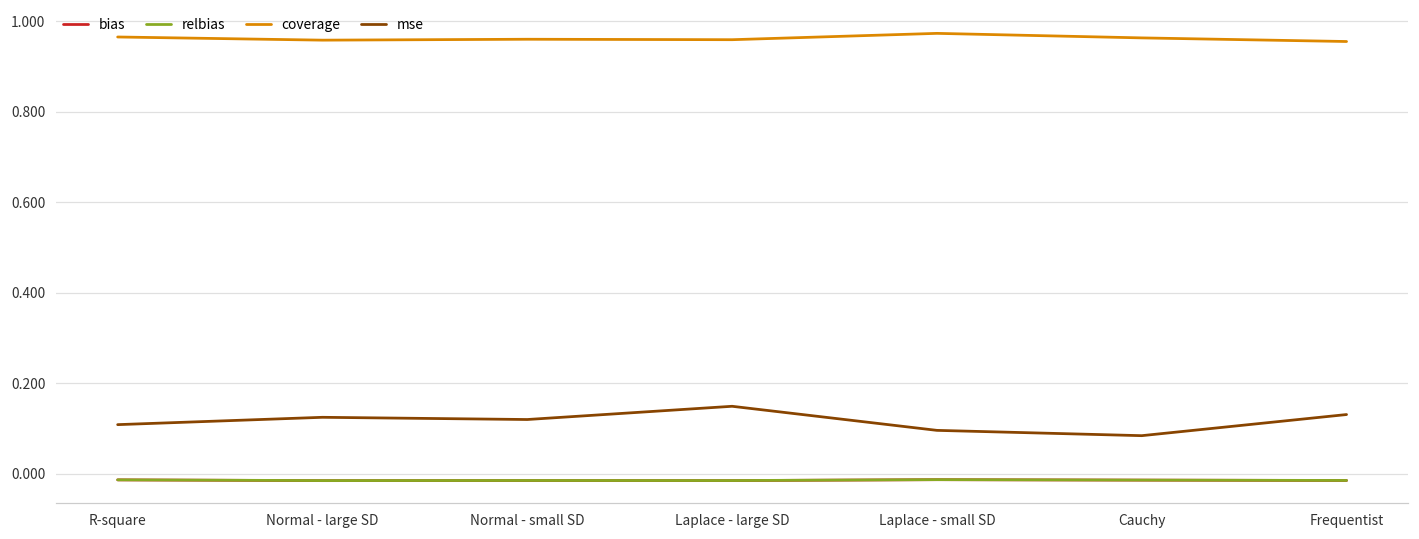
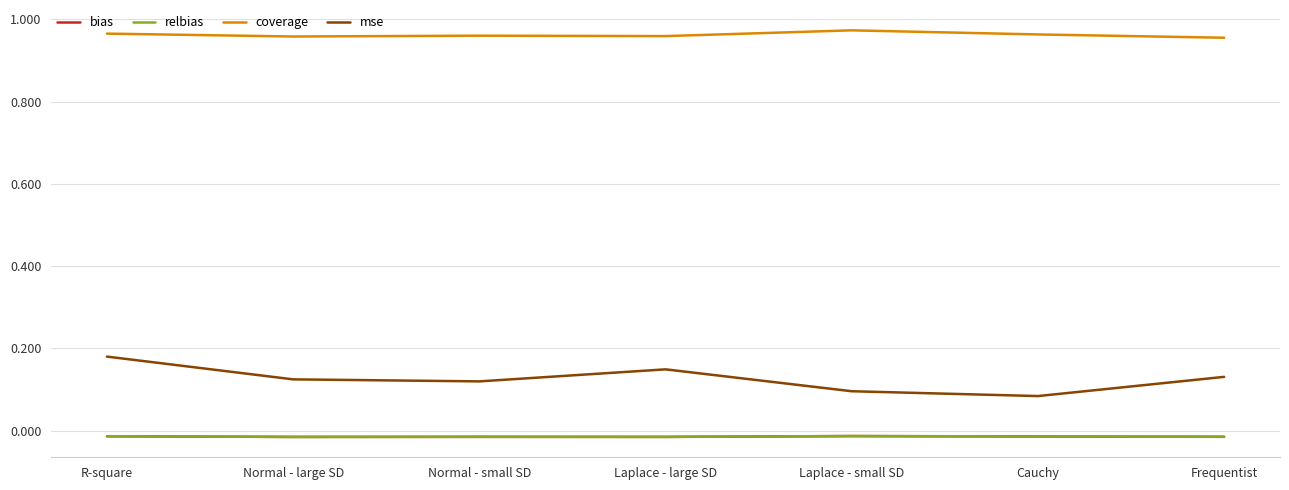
mse, R-square: 0.11 -> 0.18
